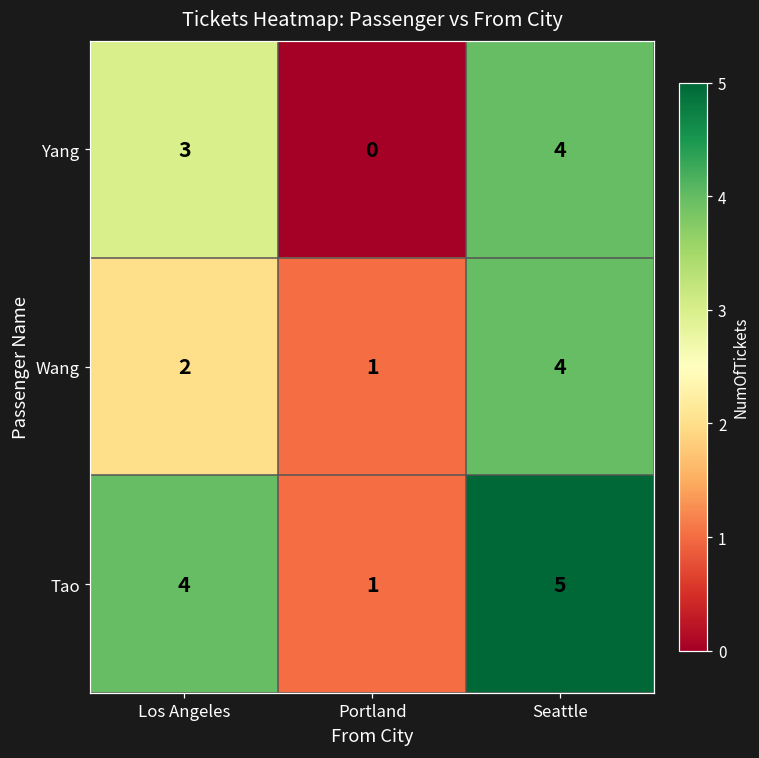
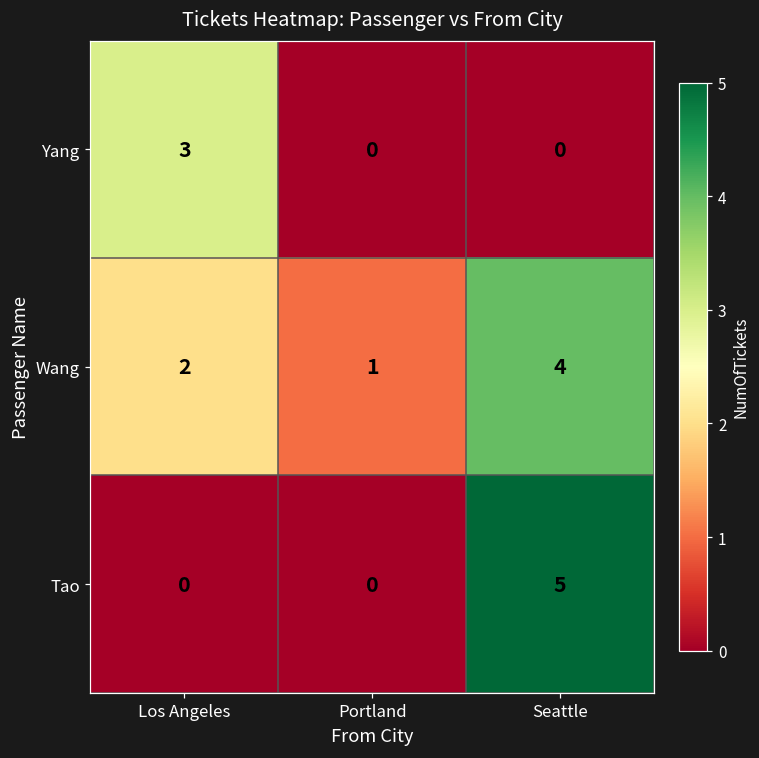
Yang, Seattle: 4 -> 0
Tao, Los Angeles: 4 -> 0
Tao, Portland: 1 -> 0
